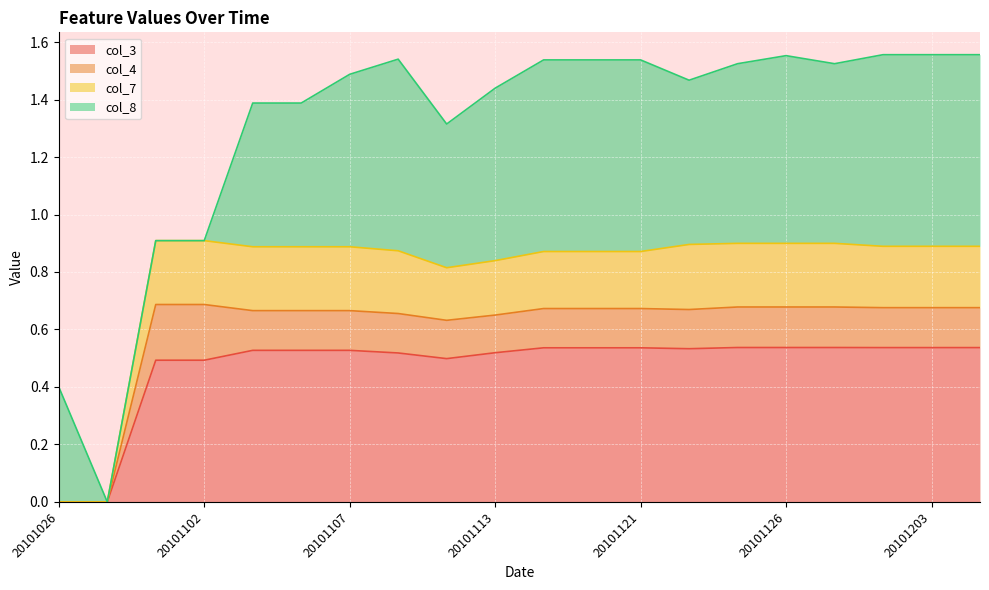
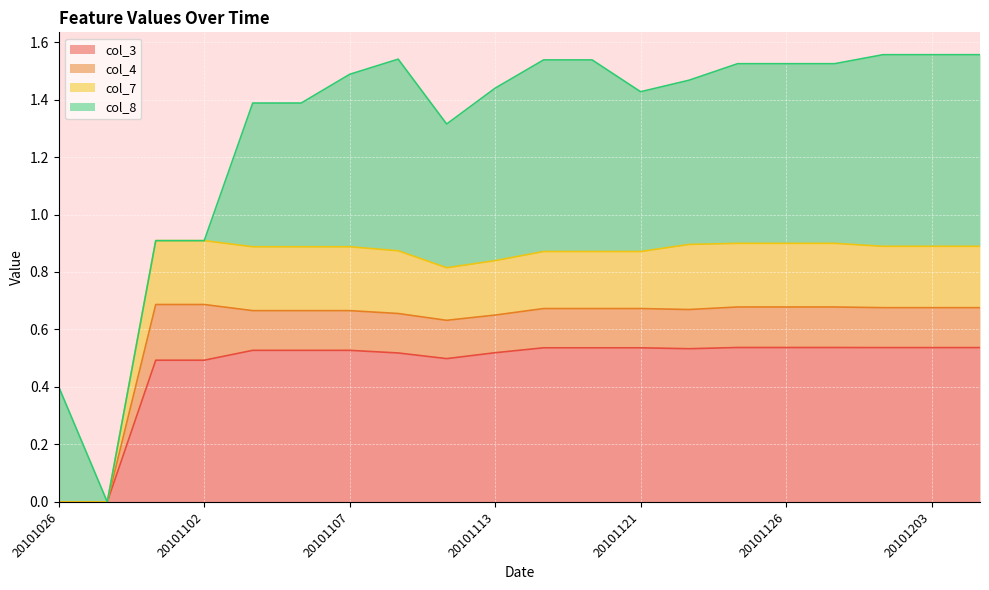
col_8, 20101121: 0.67 -> 0.56
col_8, 20101126: 0.65 -> 0.63
